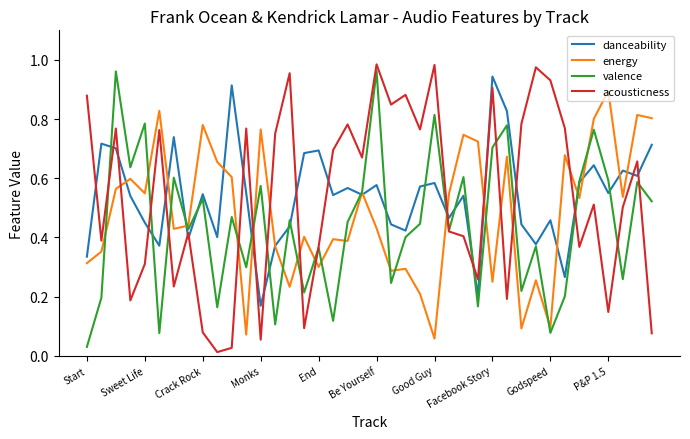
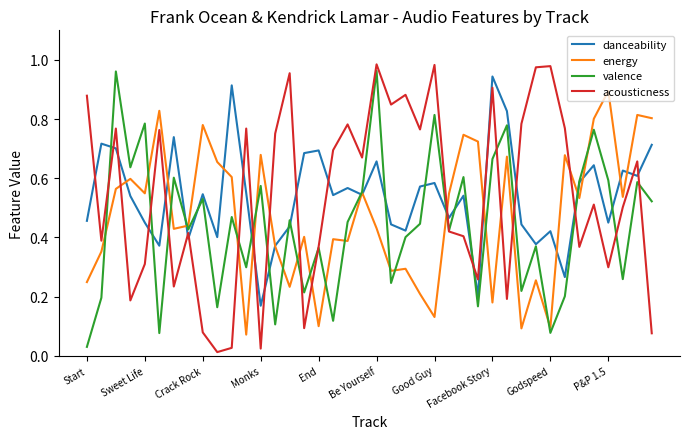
danceability, Start: 0.34 -> 0.46
energy, Start: 0.31 -> 0.25
energy, Monks: 0.77 -> 0.68
acousticness, Monks: 0.05 -> 0.02
energy, End: 0.3 -> 0.1
danceability, Be Yourself: 0.58 -> 0.66
energy, Good Guy: 0.06 -> 0.13
energy, Facebook Story: 0.25 -> 0.18
valence, Facebook Story: 0.70 -> 0.67
danceability, Godspeed: 0.46 -> 0.42
acousticness, Godspeed: 0.93 -> 0.98
danceability, P&P 1.5: 0.55 -> 0.45
acousticness, P&P 1.5: 0.15 -> 0.30
